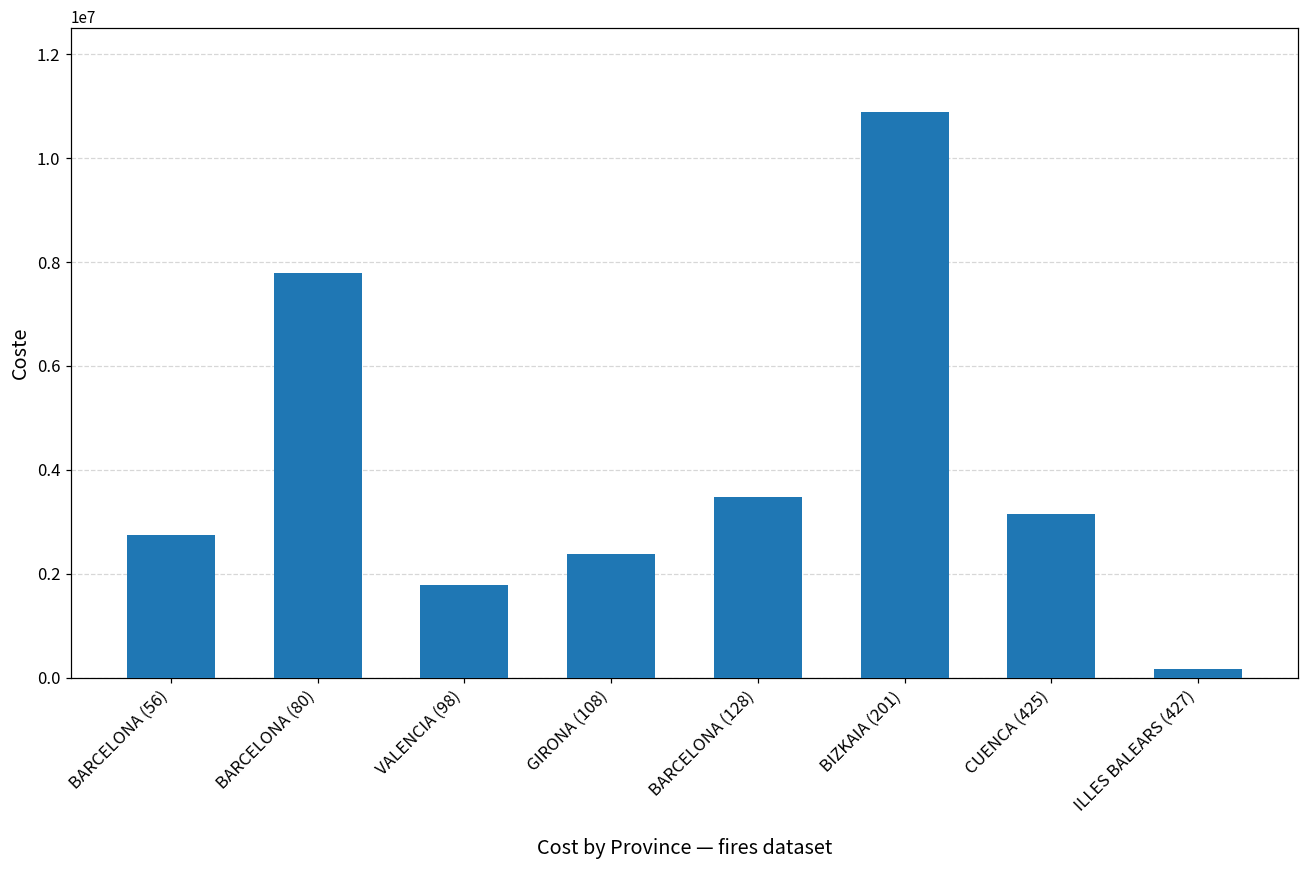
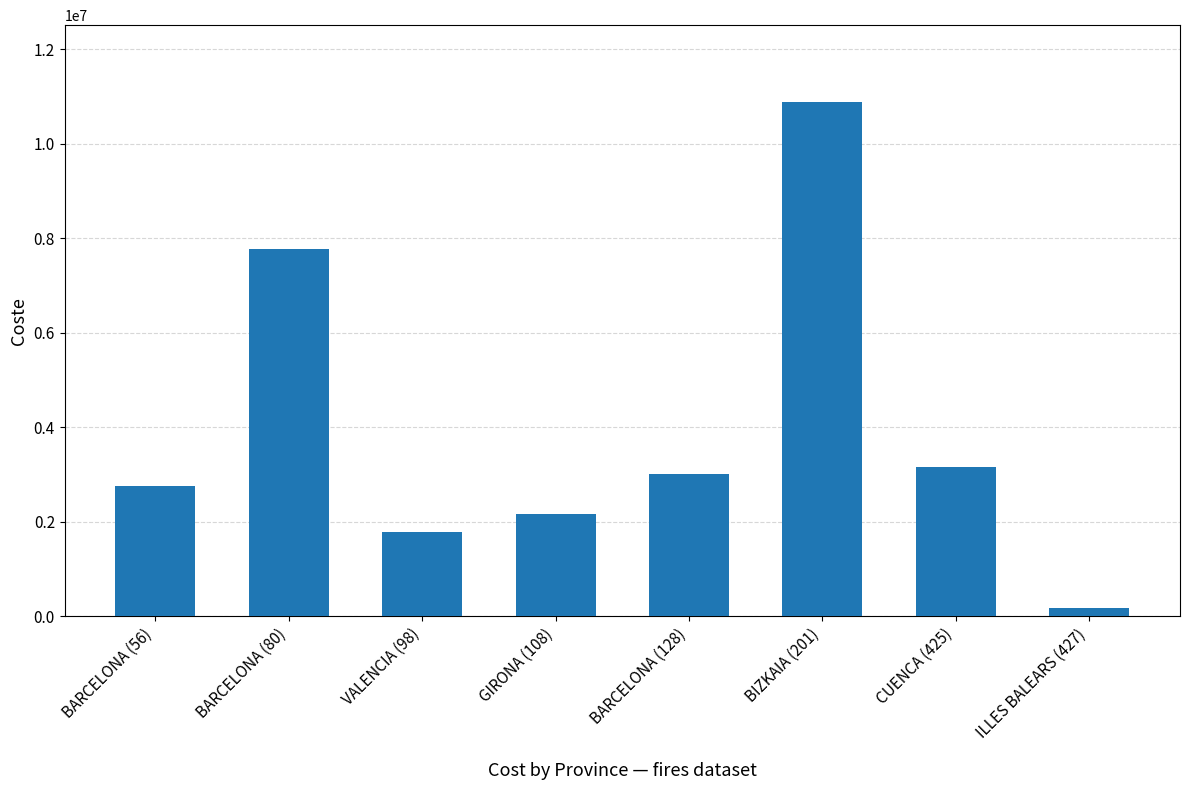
GIRONA (108): 2400000 -> 2200000
BARCELONA (128): 3500000 -> 3000000
